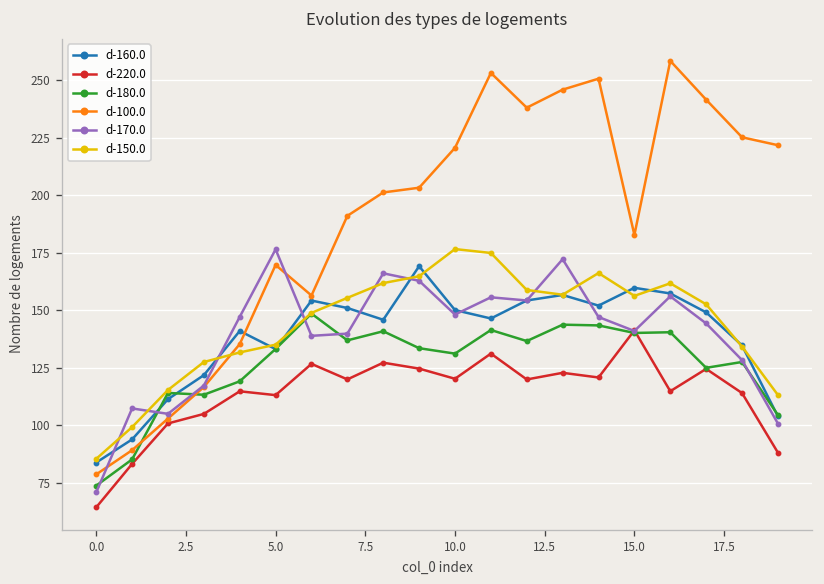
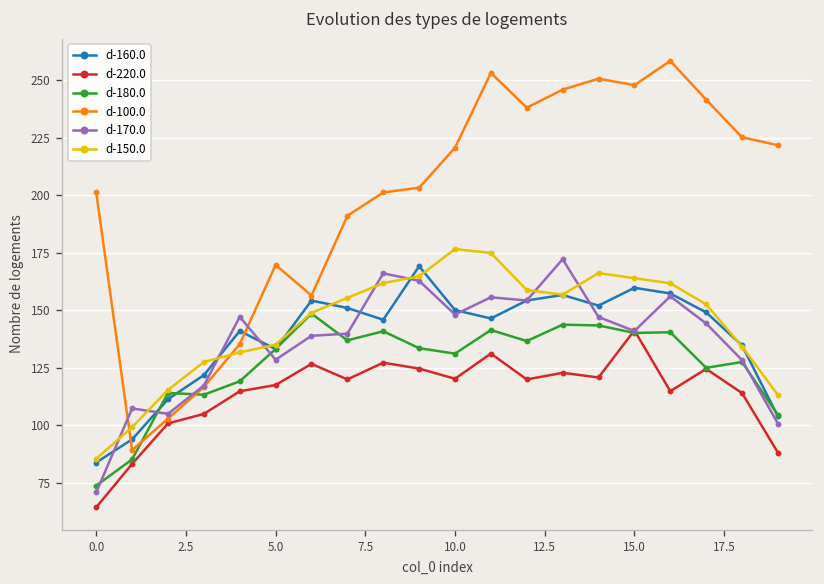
d-100.0, 0.0: 79 -> 201
d-220.0, 5.0: 113 -> 118
d-170.0, 5.0: 177 -> 129
d-100.0, 15.0: 183 -> 248
d-150.0, 15.0: 156 -> 164
